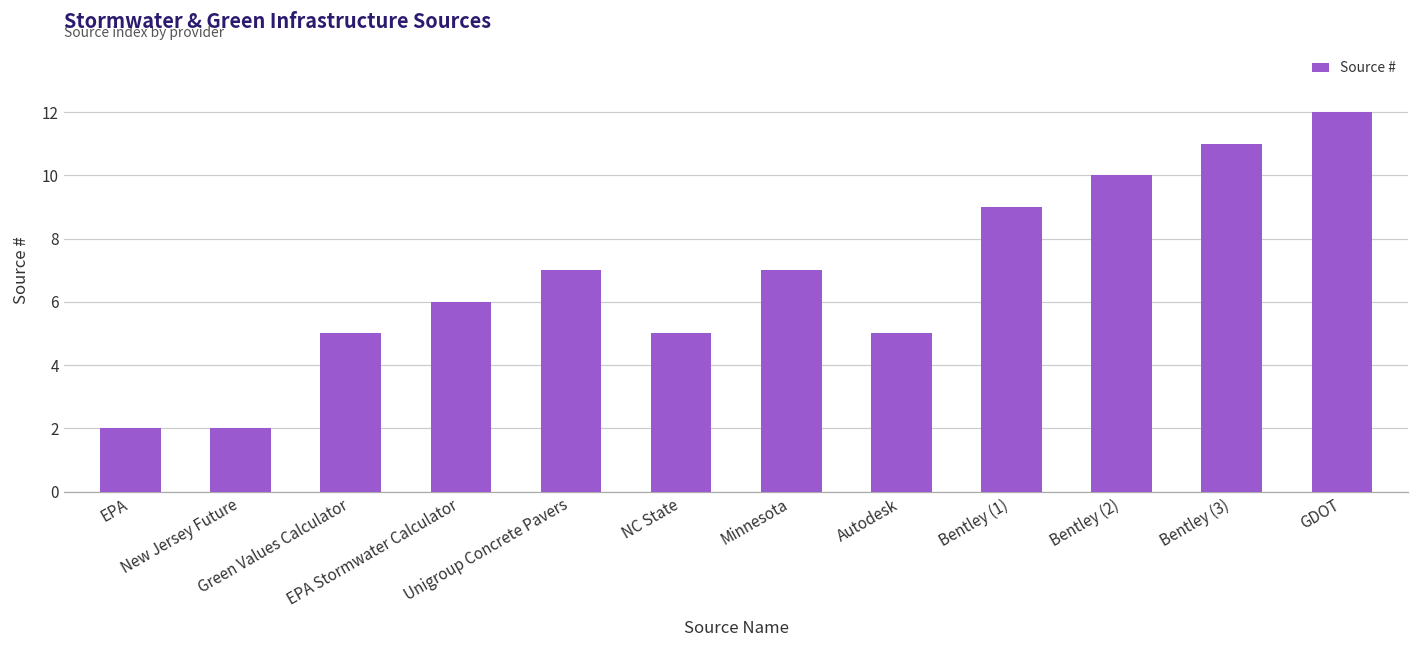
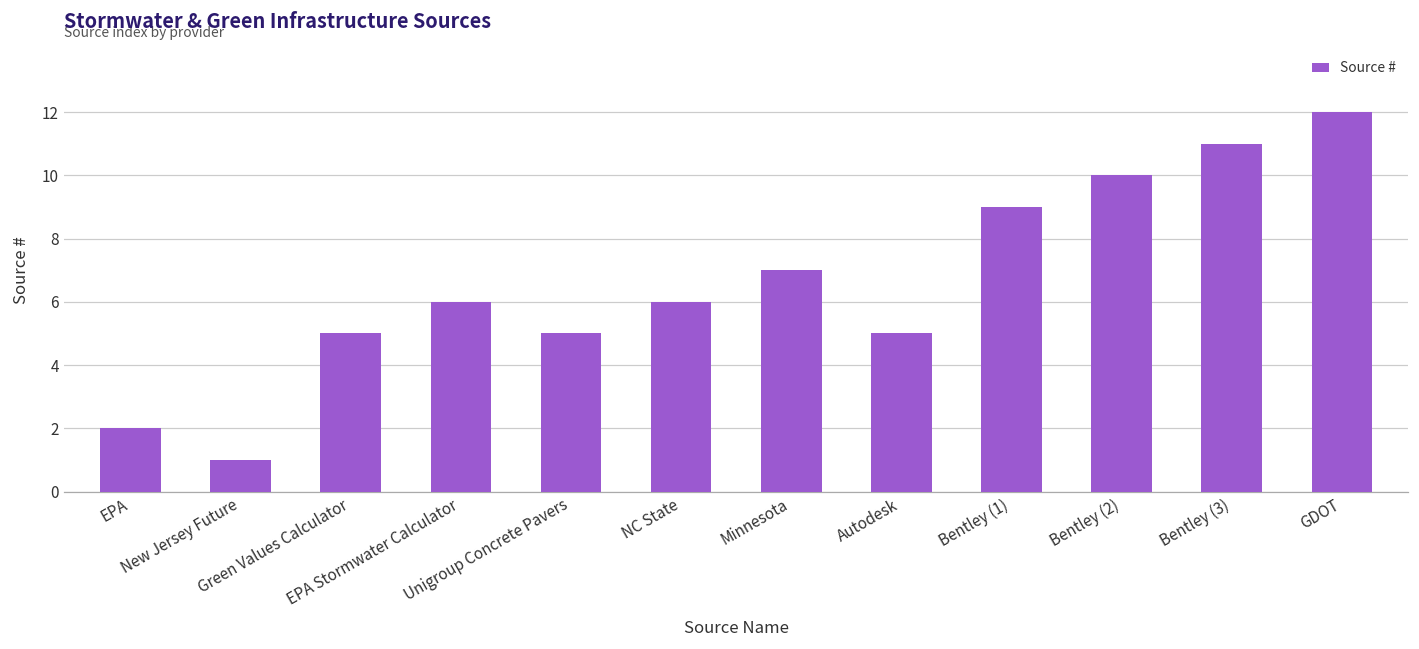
New Jersey Future: 2 -> 1
Unigroup Concrete Pavers: 7 -> 5
NC State: 5 -> 6
